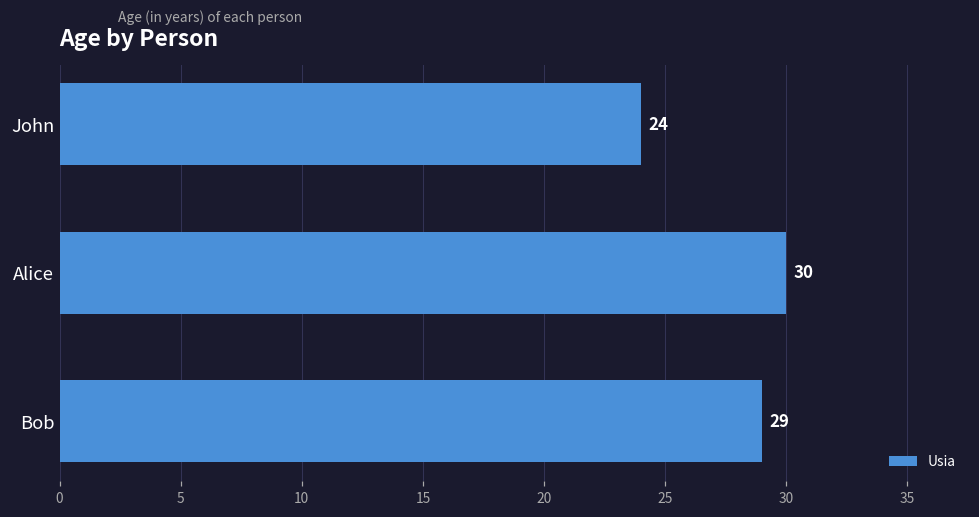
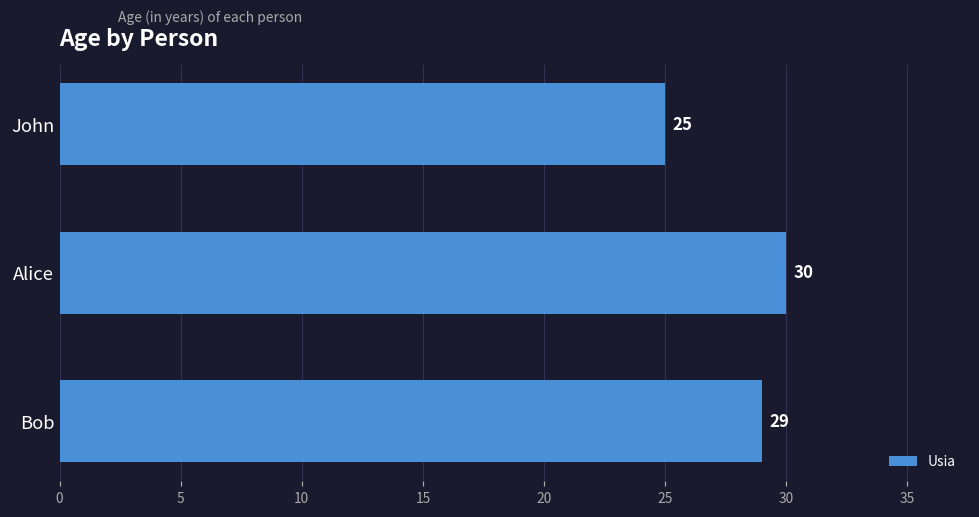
John: 24 -> 25
